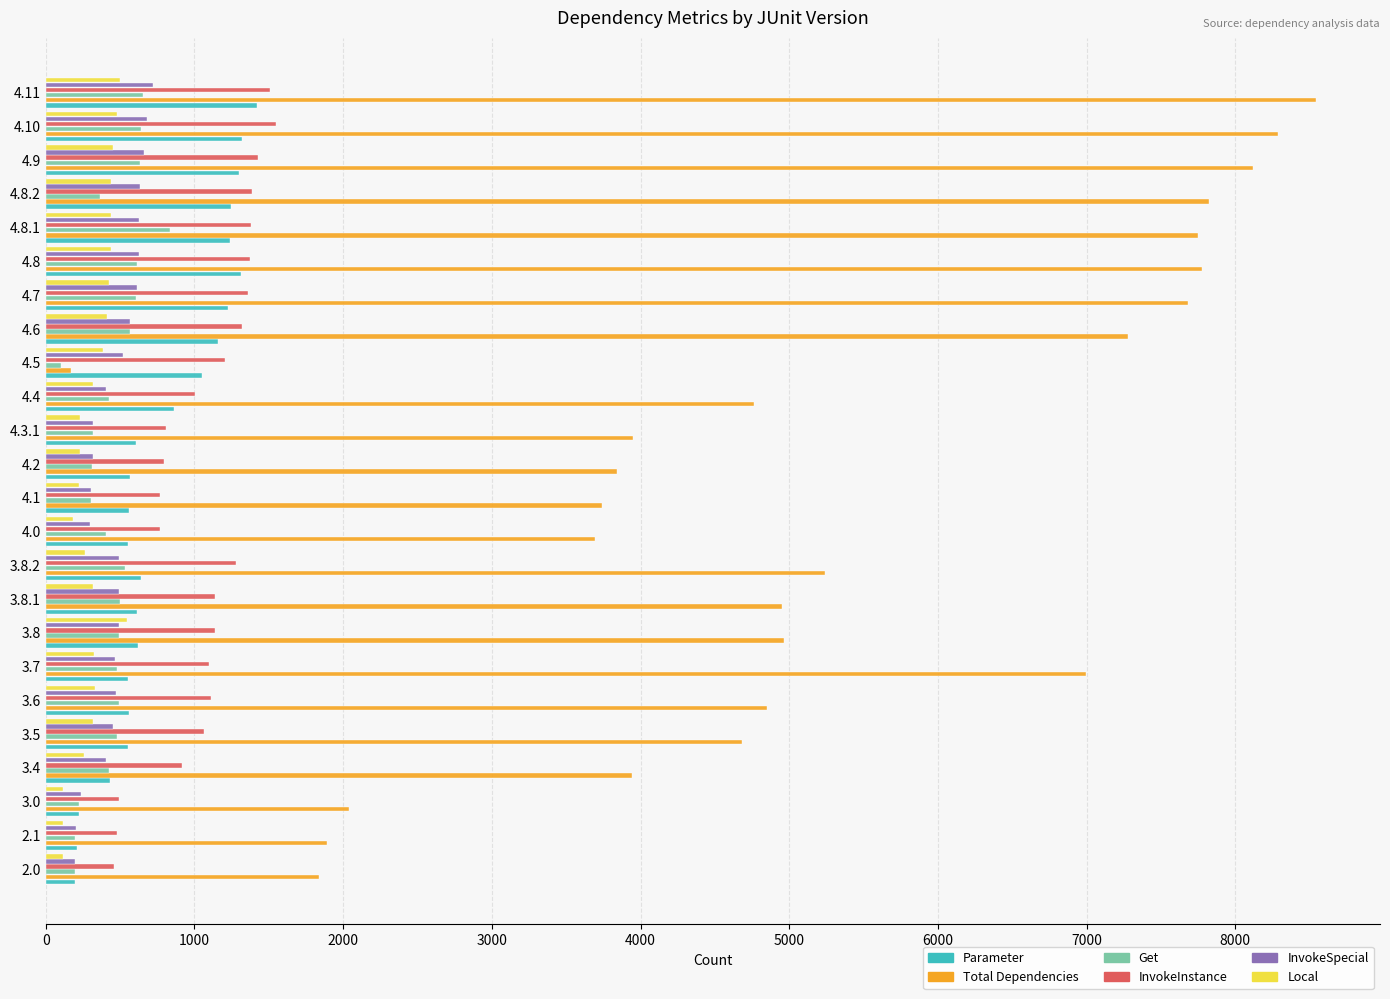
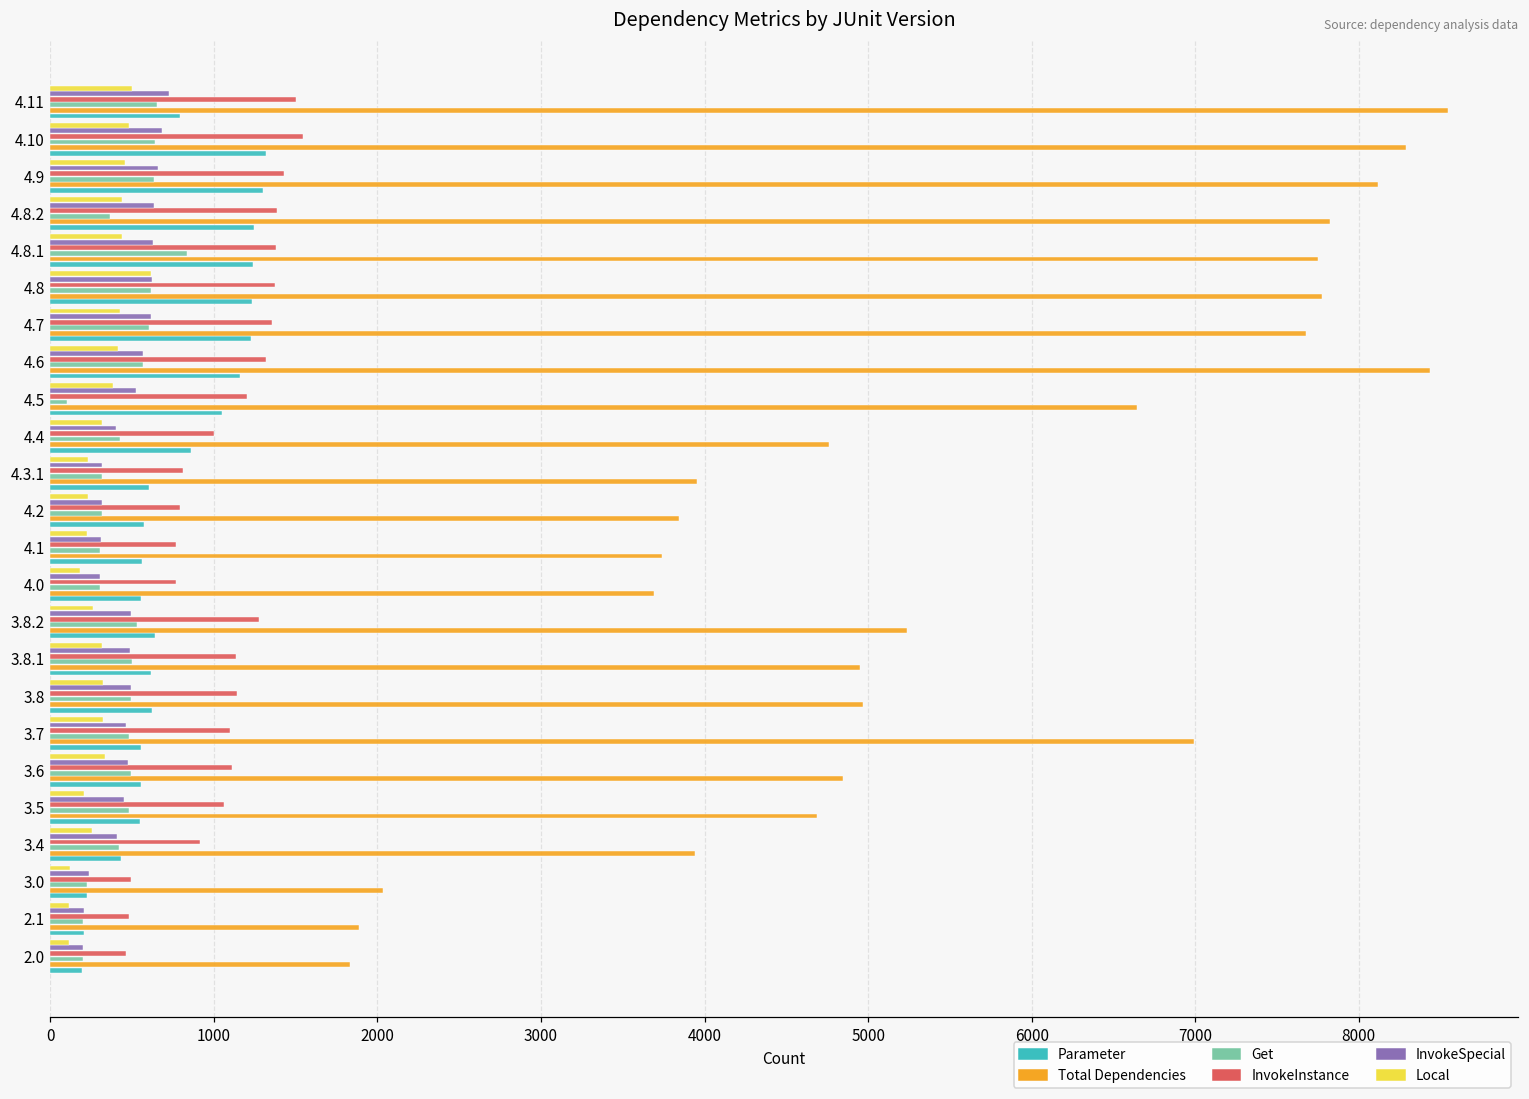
Parameter, 4.11: 1420 -> 790
Local, 4.8: 440 -> 620
Parameter, 4.8: 1310 -> 1240
Total Dependencies, 4.6: 7280 -> 8430
Total Dependencies, 4.5: 170 -> 6640
Get, 4.0: 400 -> 300
Local, 3.8: 550 -> 320
Local, 3.5: 320 -> 210
